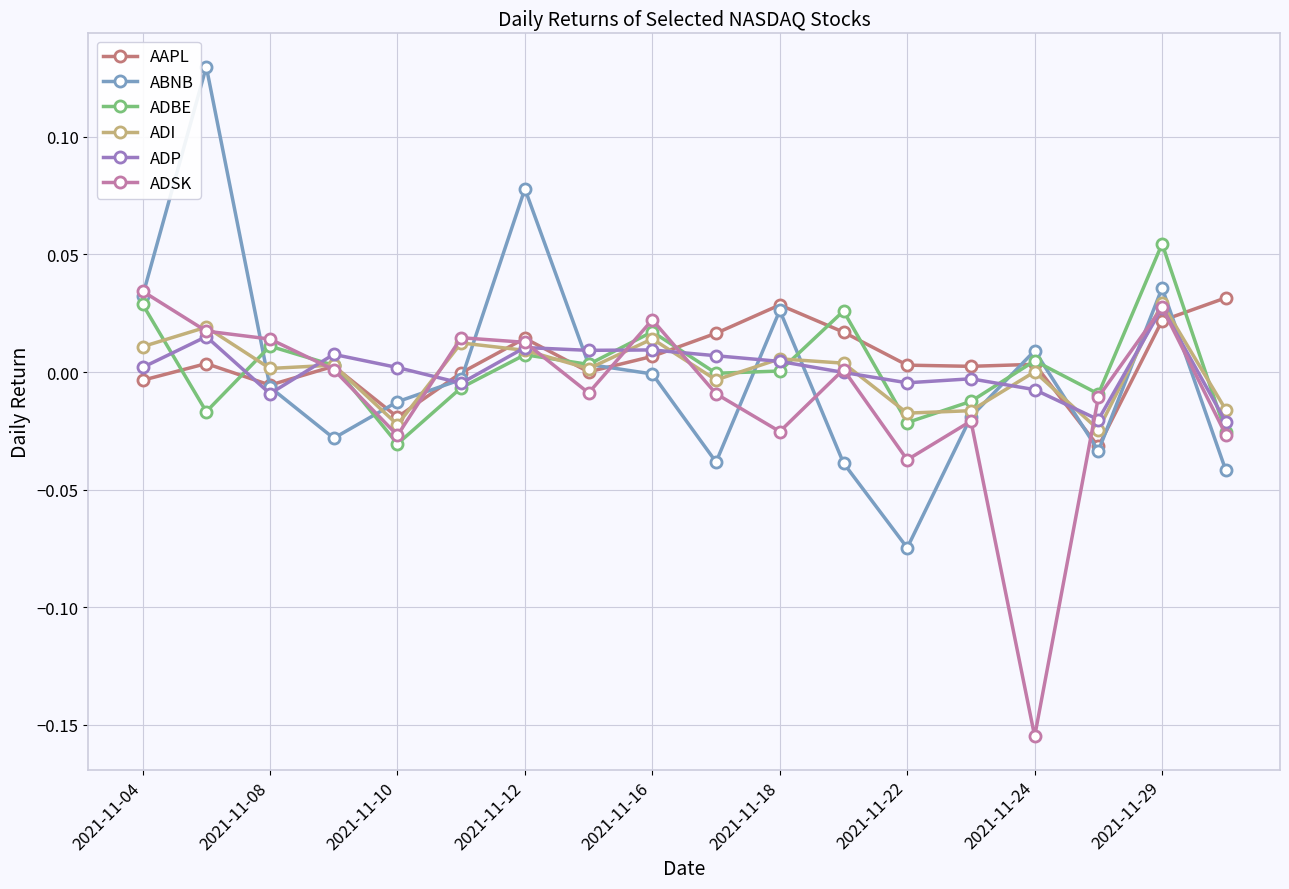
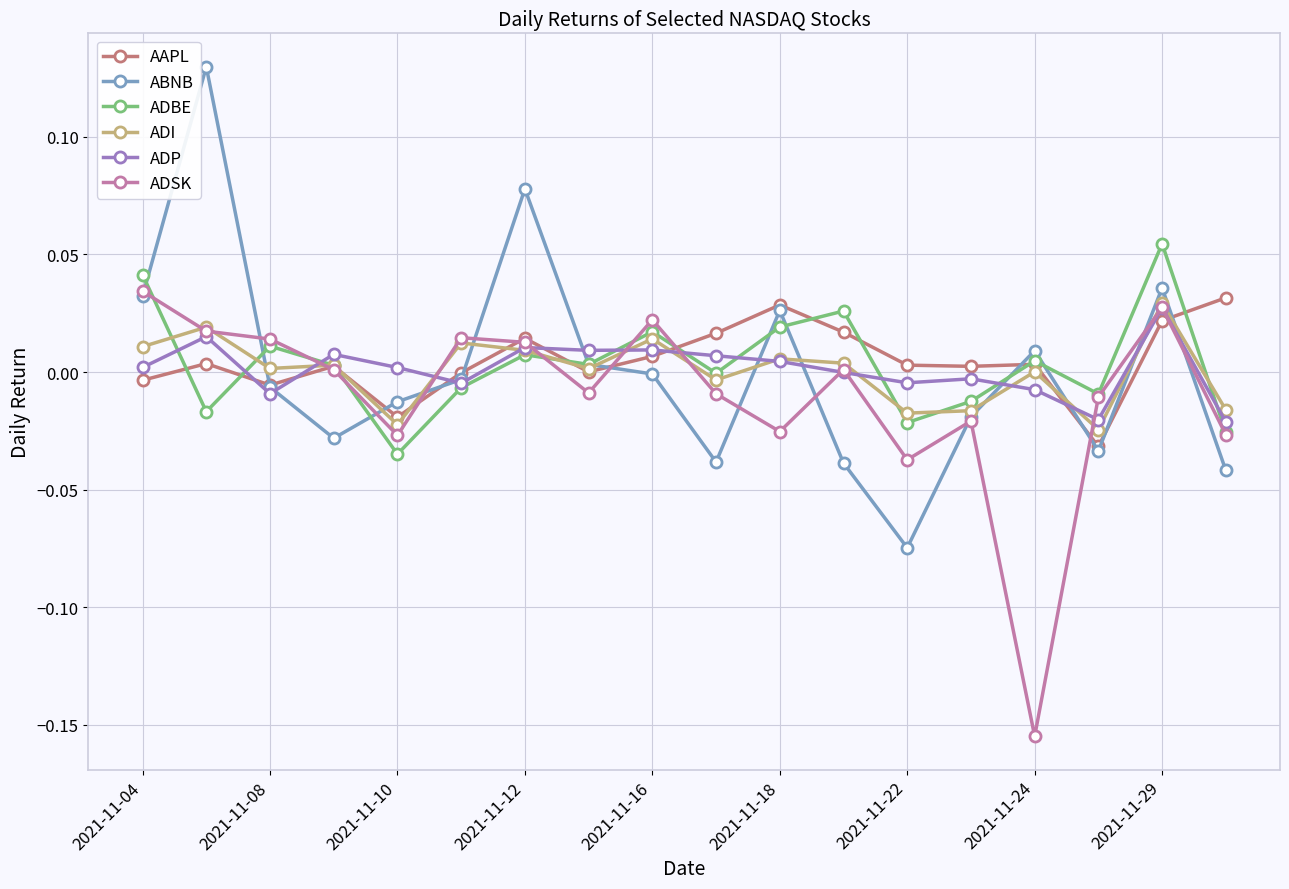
ADBE, 2021-11-04: 0.029 -> 0.041
ADBE, 2021-11-10: -0.031 -> -0.035
ADBE, 2021-11-18: 0.000 -> 0.019
